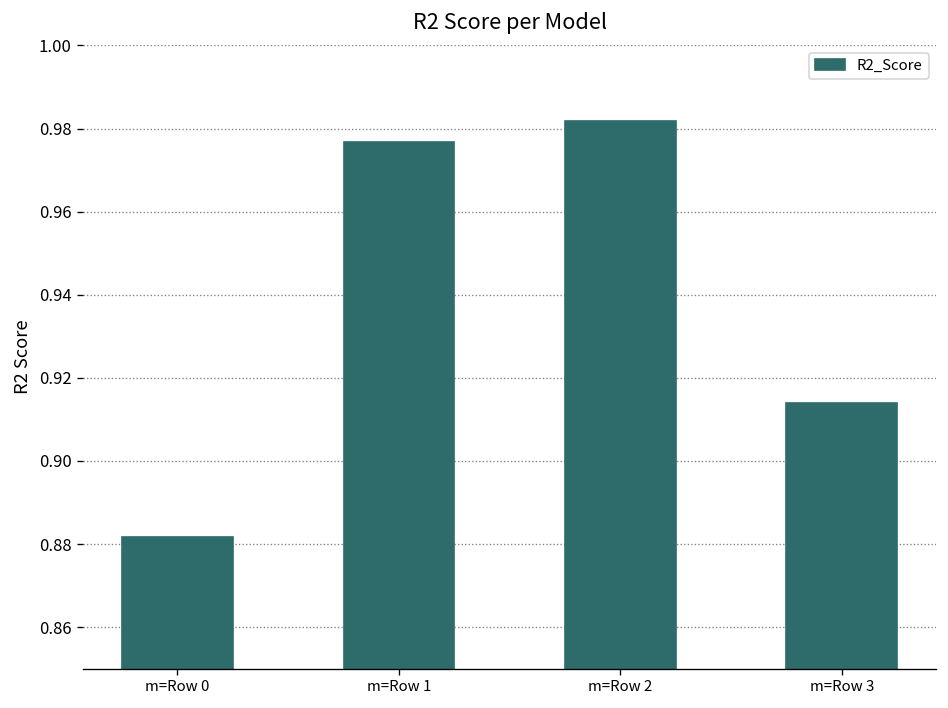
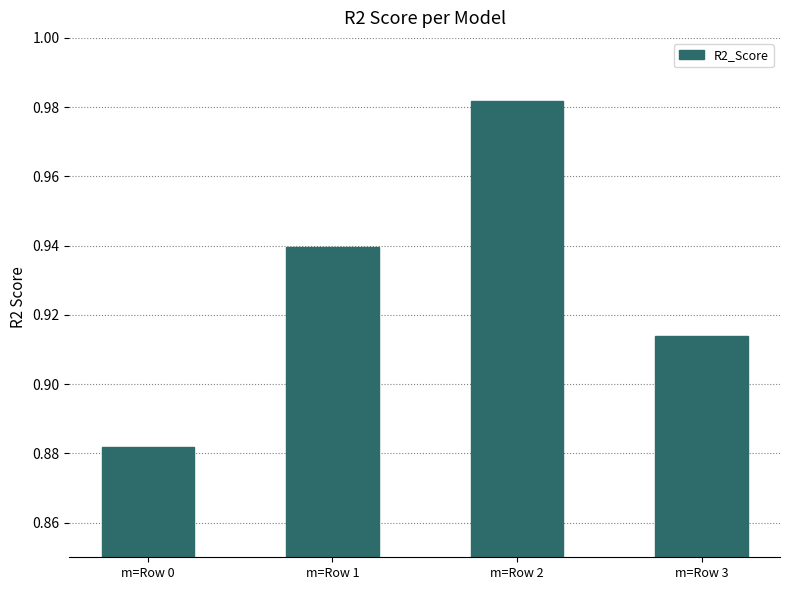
m=Row 1: 0.977 -> 0.940
